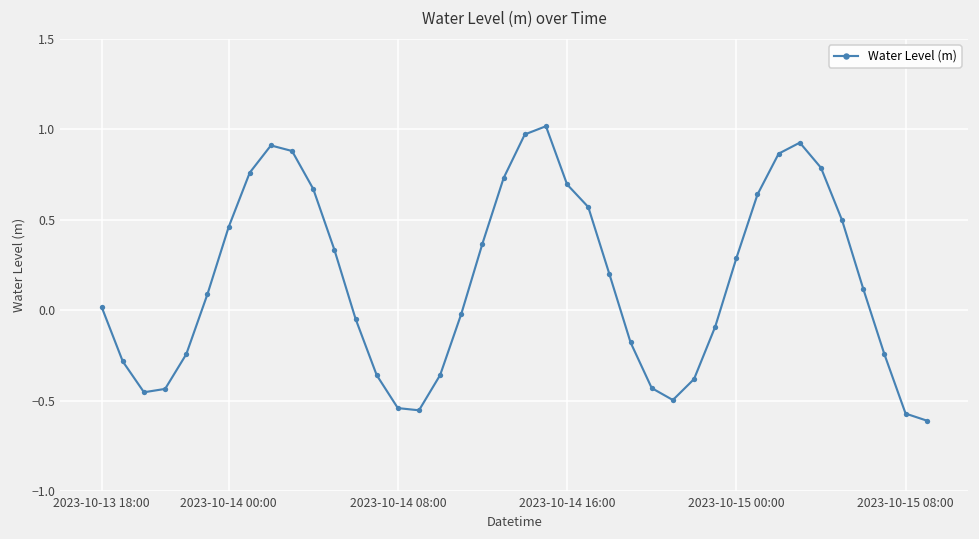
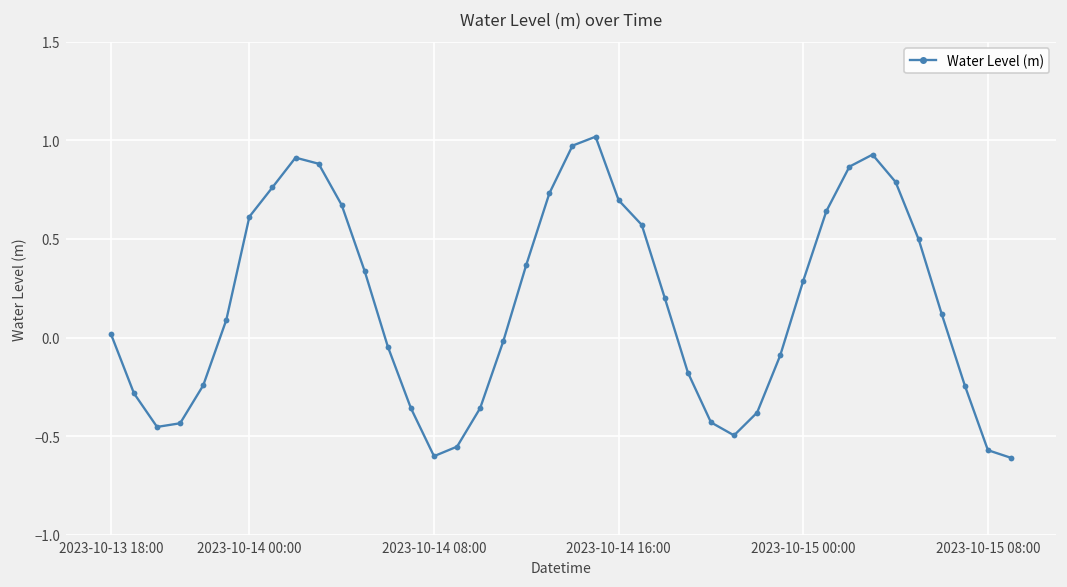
2023-10-14 00:00: 0.46 -> 0.61
2023-10-14 08:00: -0.54 -> -0.60
